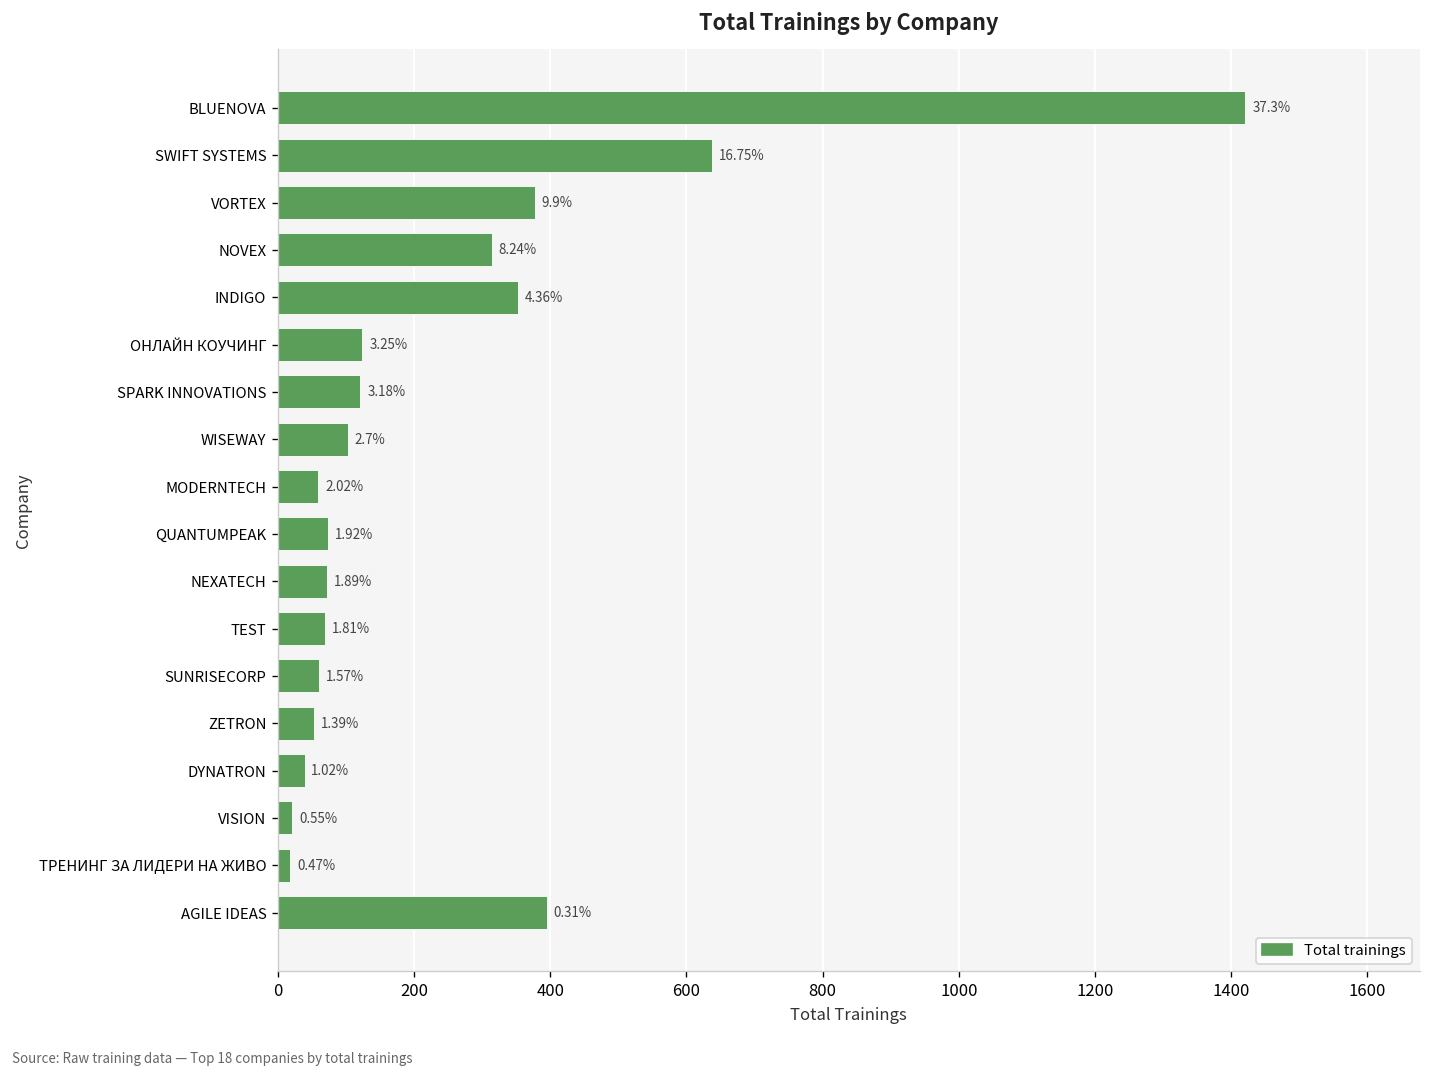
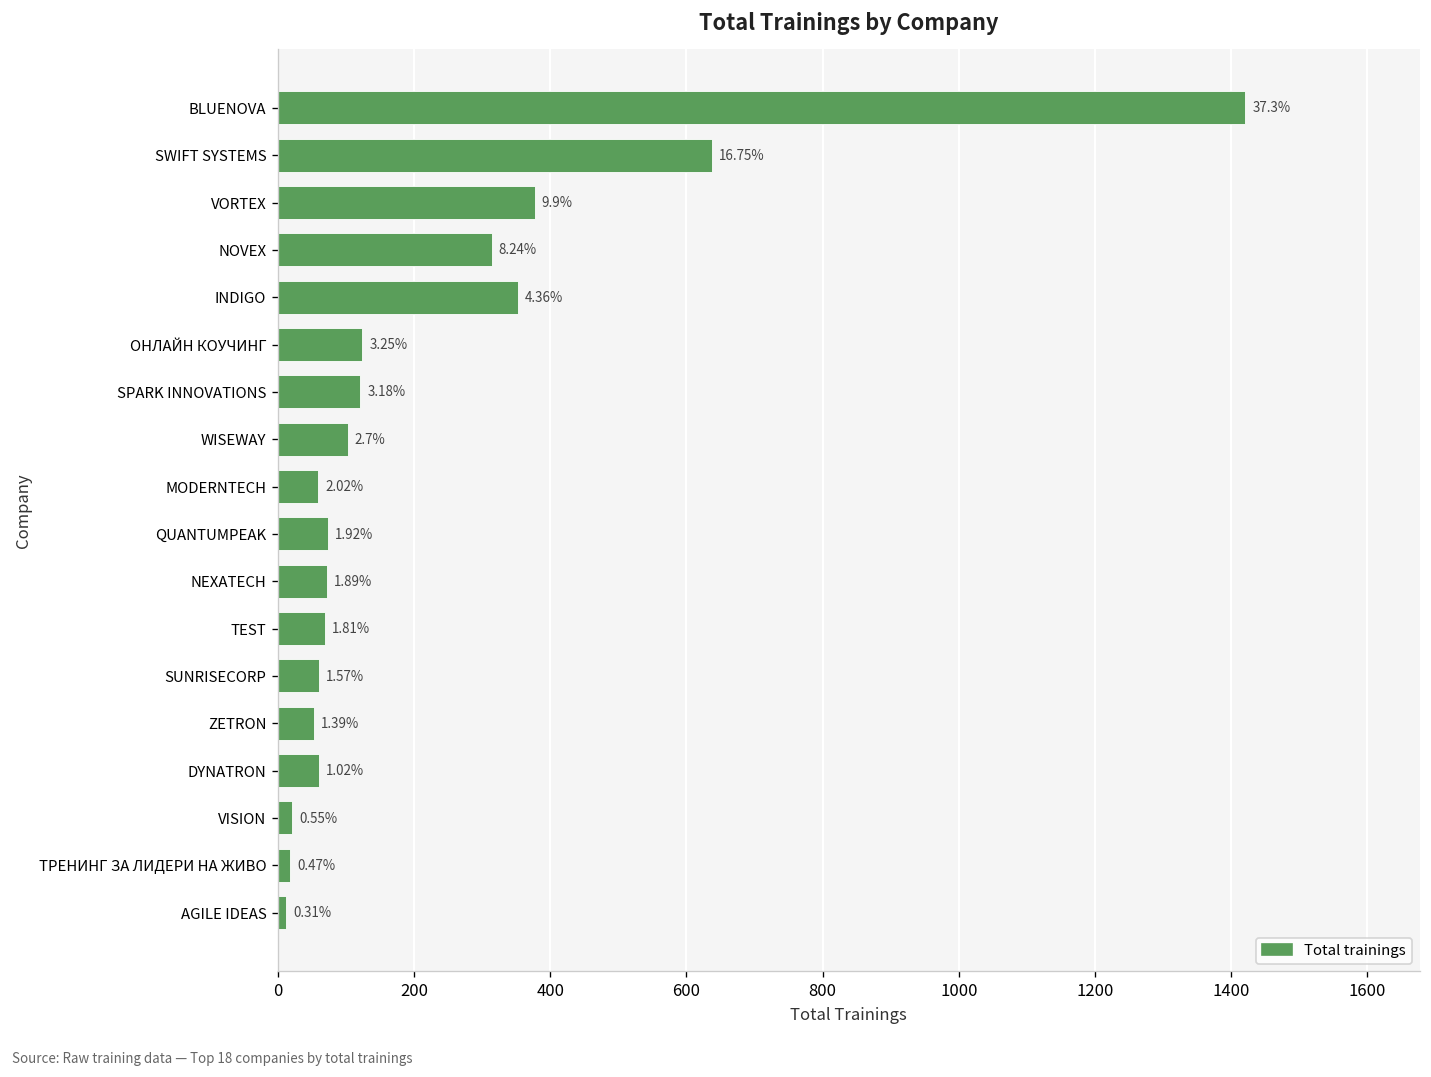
DYNATRON: 40 -> 60
AGILE IDEAS: 400 -> 10
